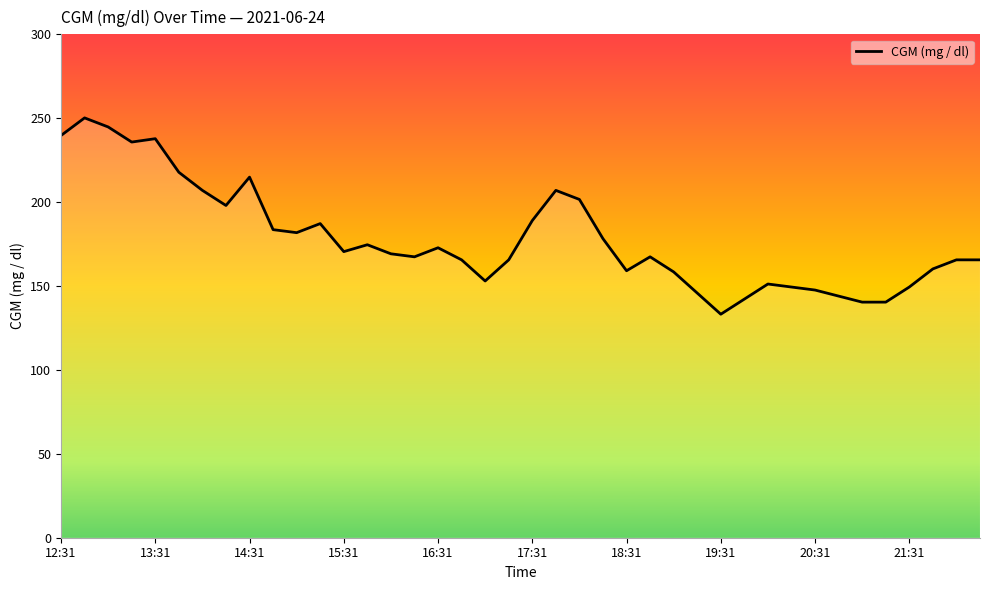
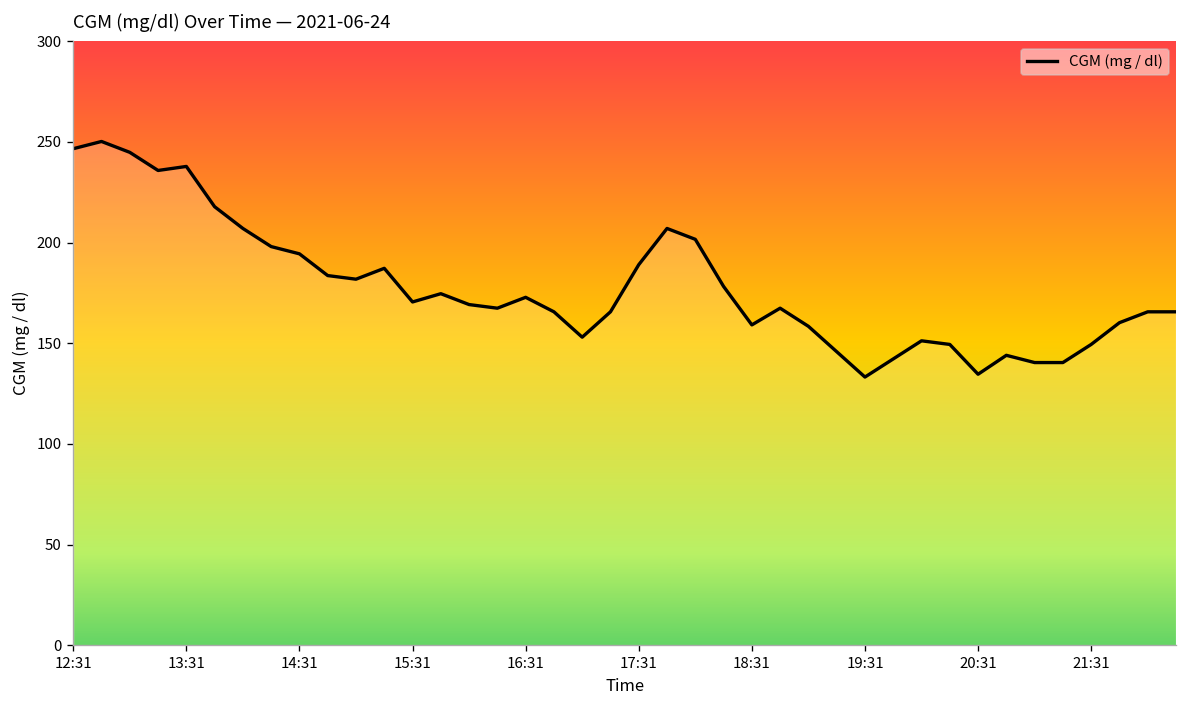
12:31: 240 -> 247
14:31: 215 -> 194
20:31: 148 -> 135
